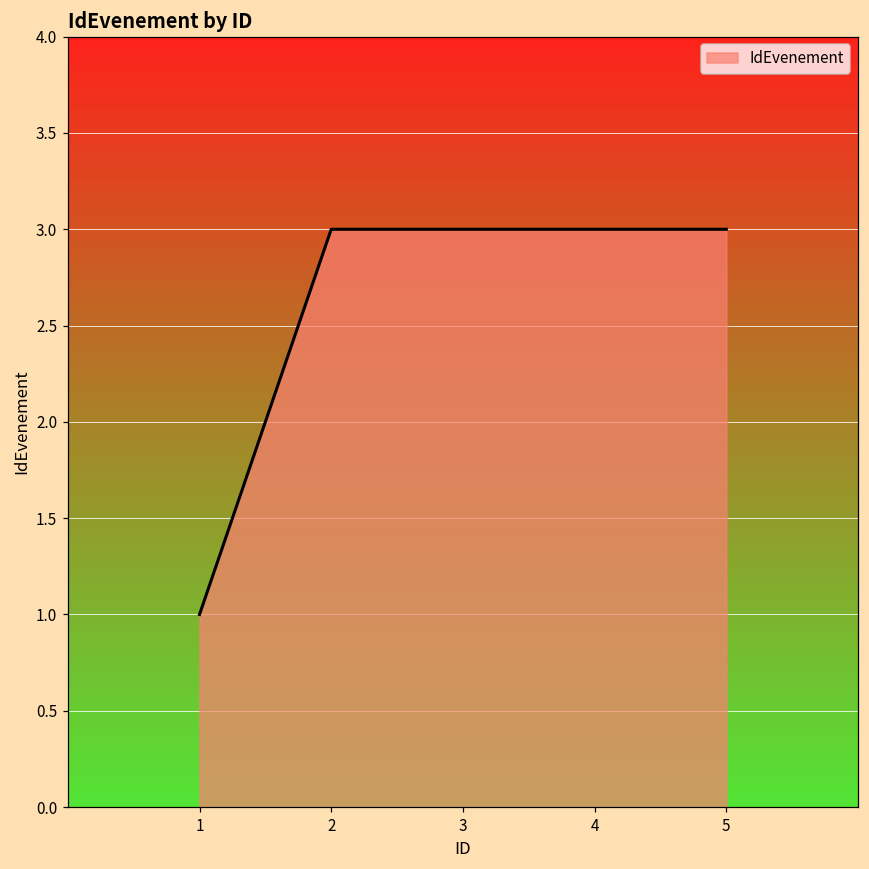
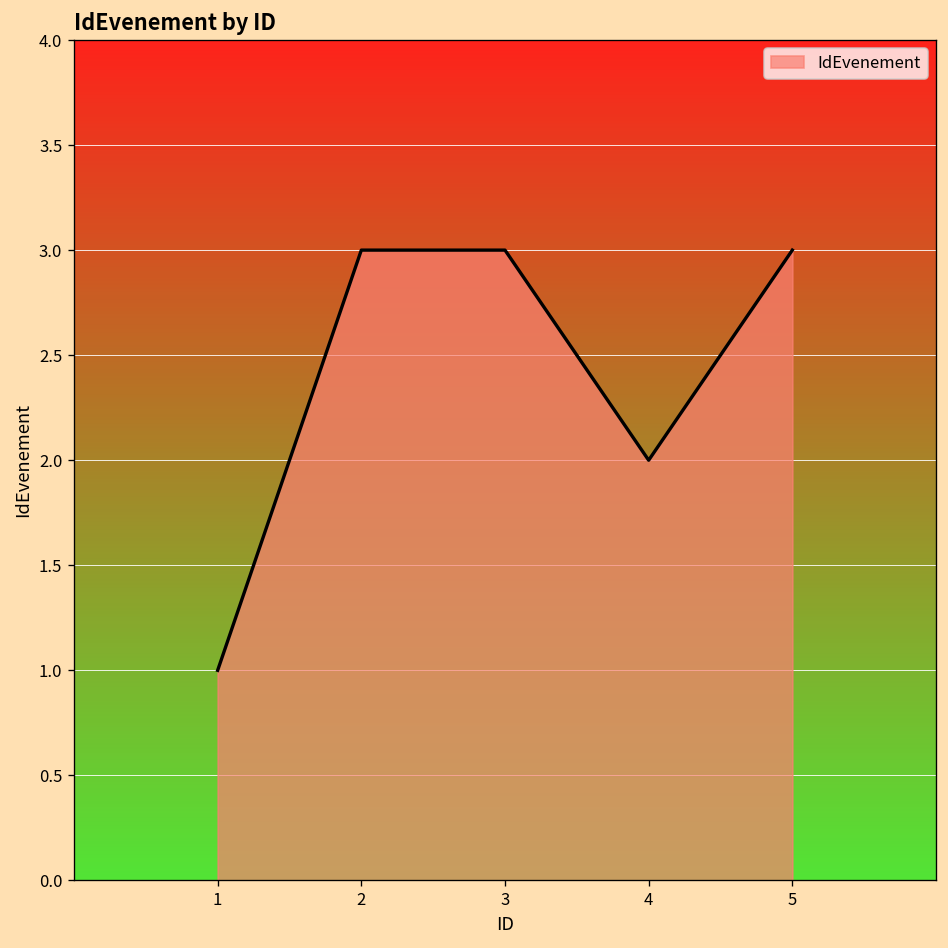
4: 3 -> 2
